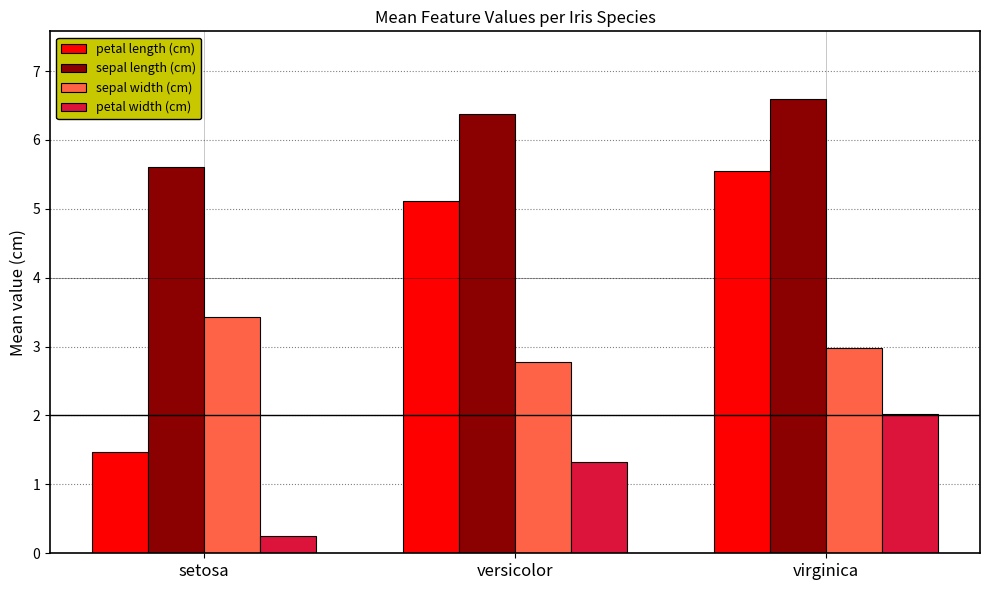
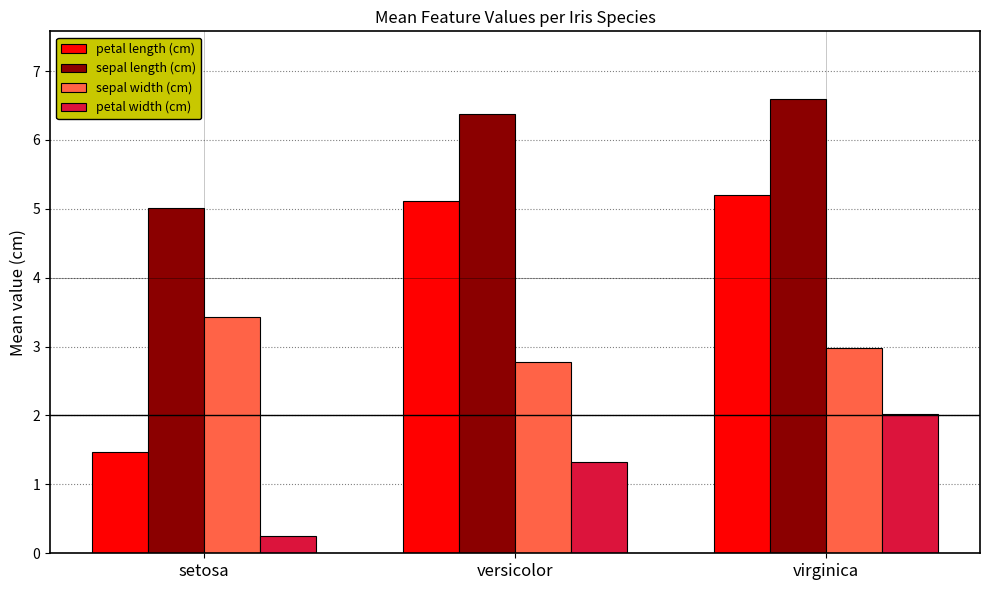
sepal length (cm), setosa: 5.6 -> 5.0
petal length (cm), virginica: 5.6 -> 5.2
